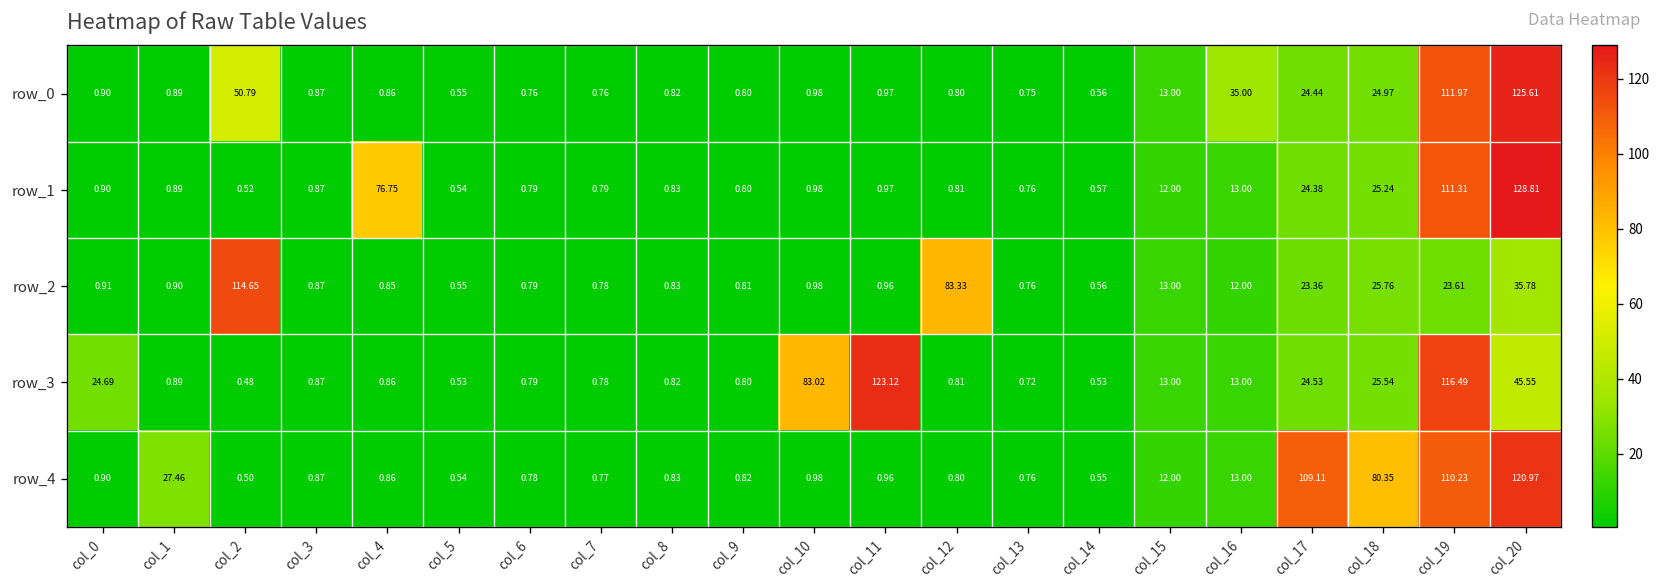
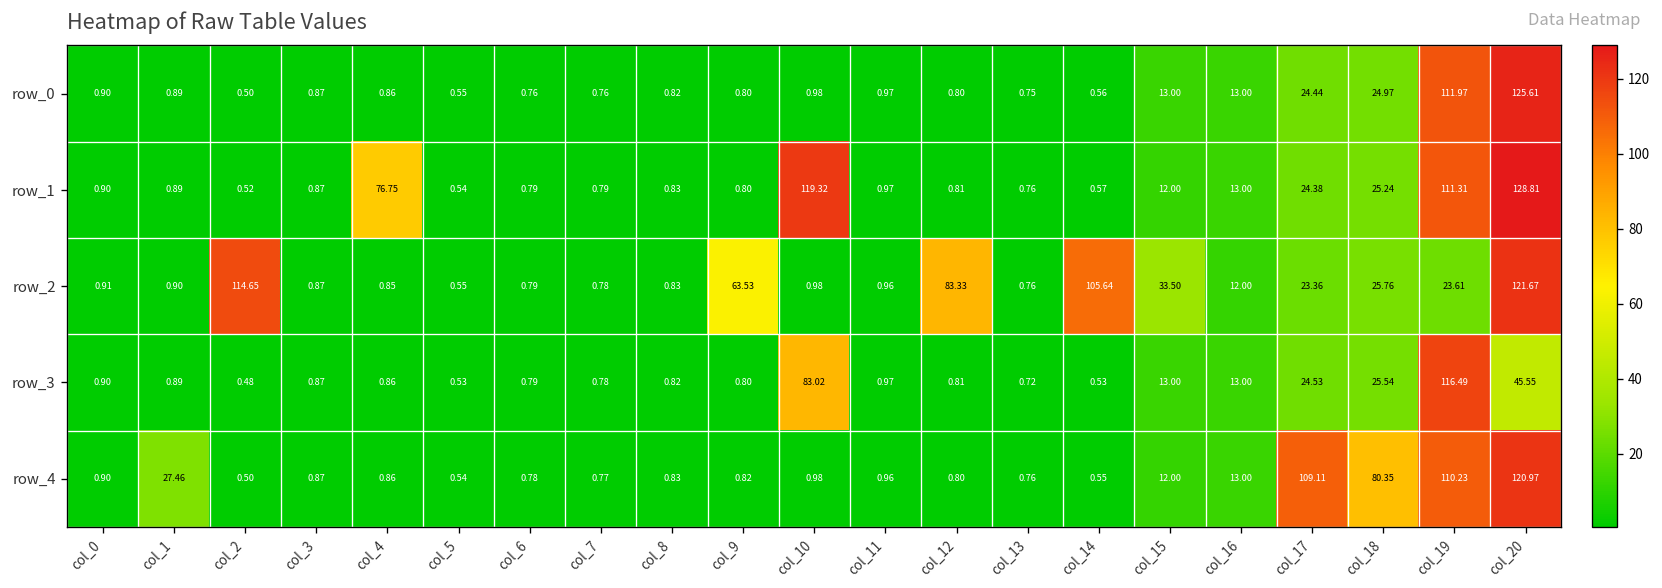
row_0, col_2: 50.79 -> 0.50
row_0, col_16: 35.00 -> 13.00
row_1, col_10: 0.98 -> 119.32
row_2, col_9: 0.81 -> 63.53
row_2, col_14: 0.56 -> 105.64
row_2, col_15: 13.00 -> 33.50
row_2, col_20: 35.78 -> 121.67
row_3, col_0: 24.69 -> 0.90
row_3, col_11: 123.12 -> 0.97
